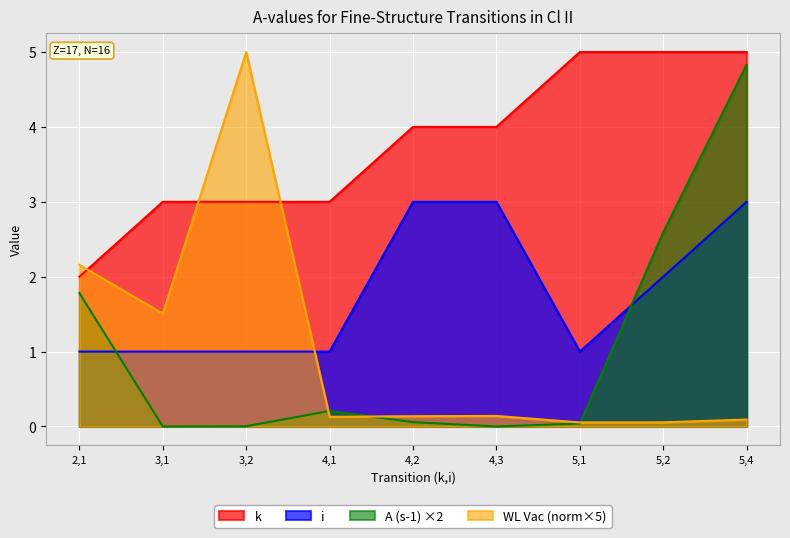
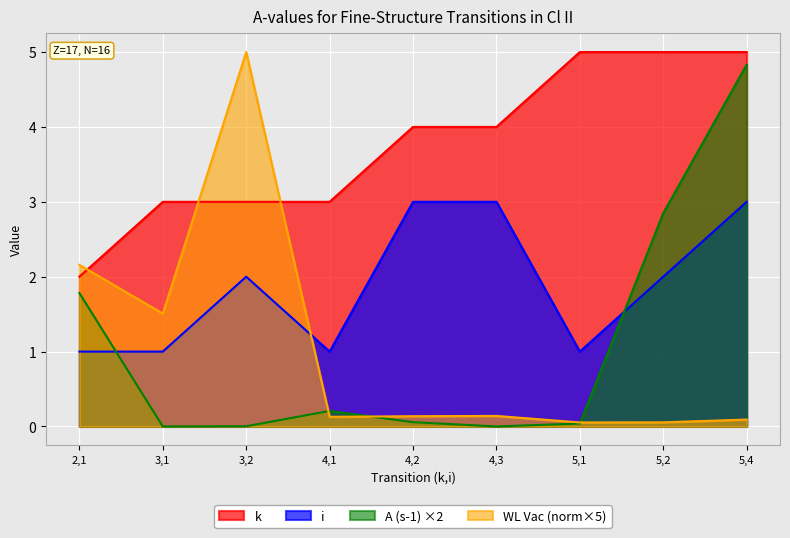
i, 3,2: 1 -> 2
A (s-1) ×2, 5,2: 2.6 -> 2.8
